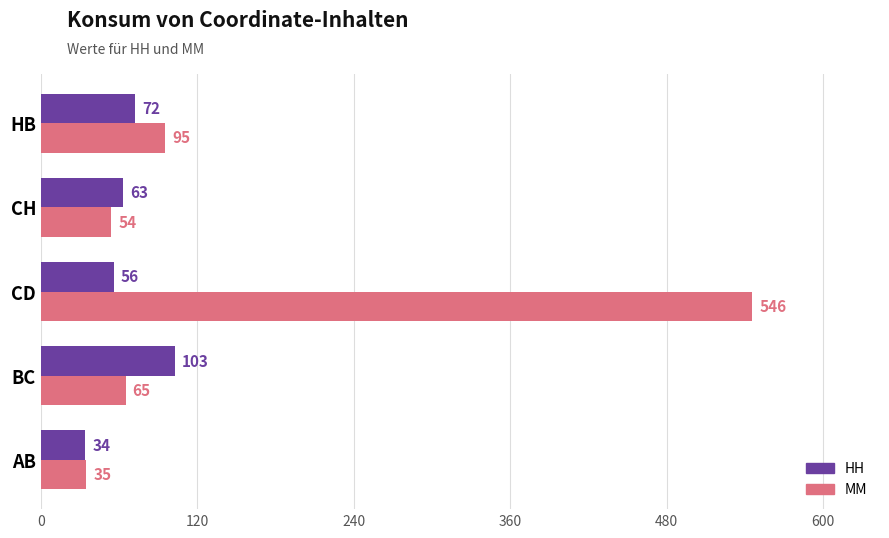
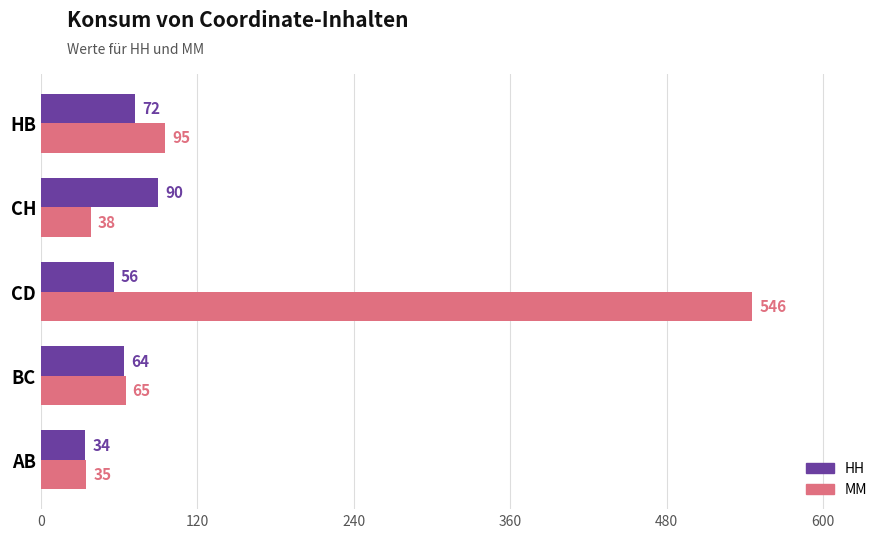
HH, CH: 63 -> 90
MM, CH: 54 -> 38
HH, BC: 103 -> 64
